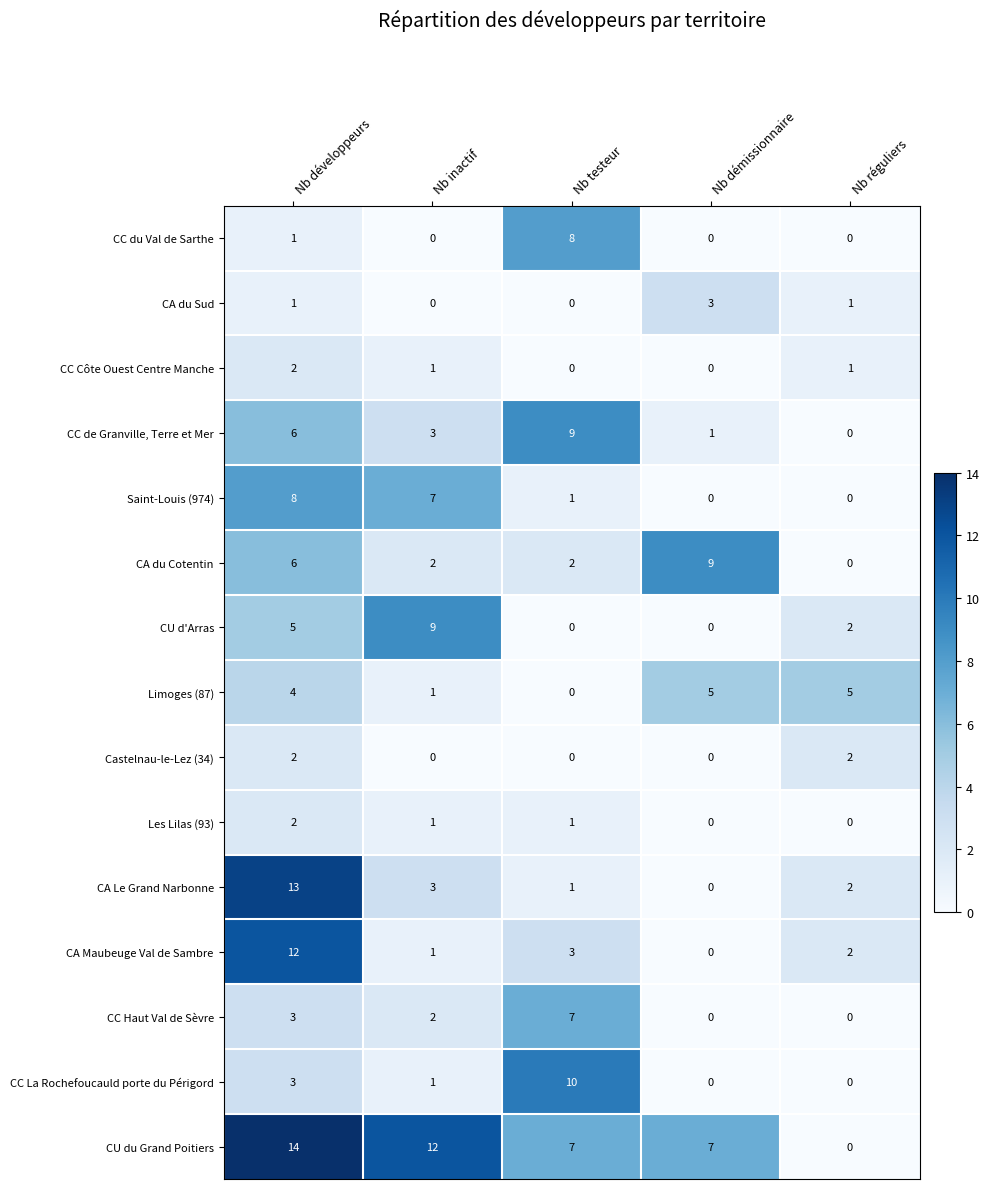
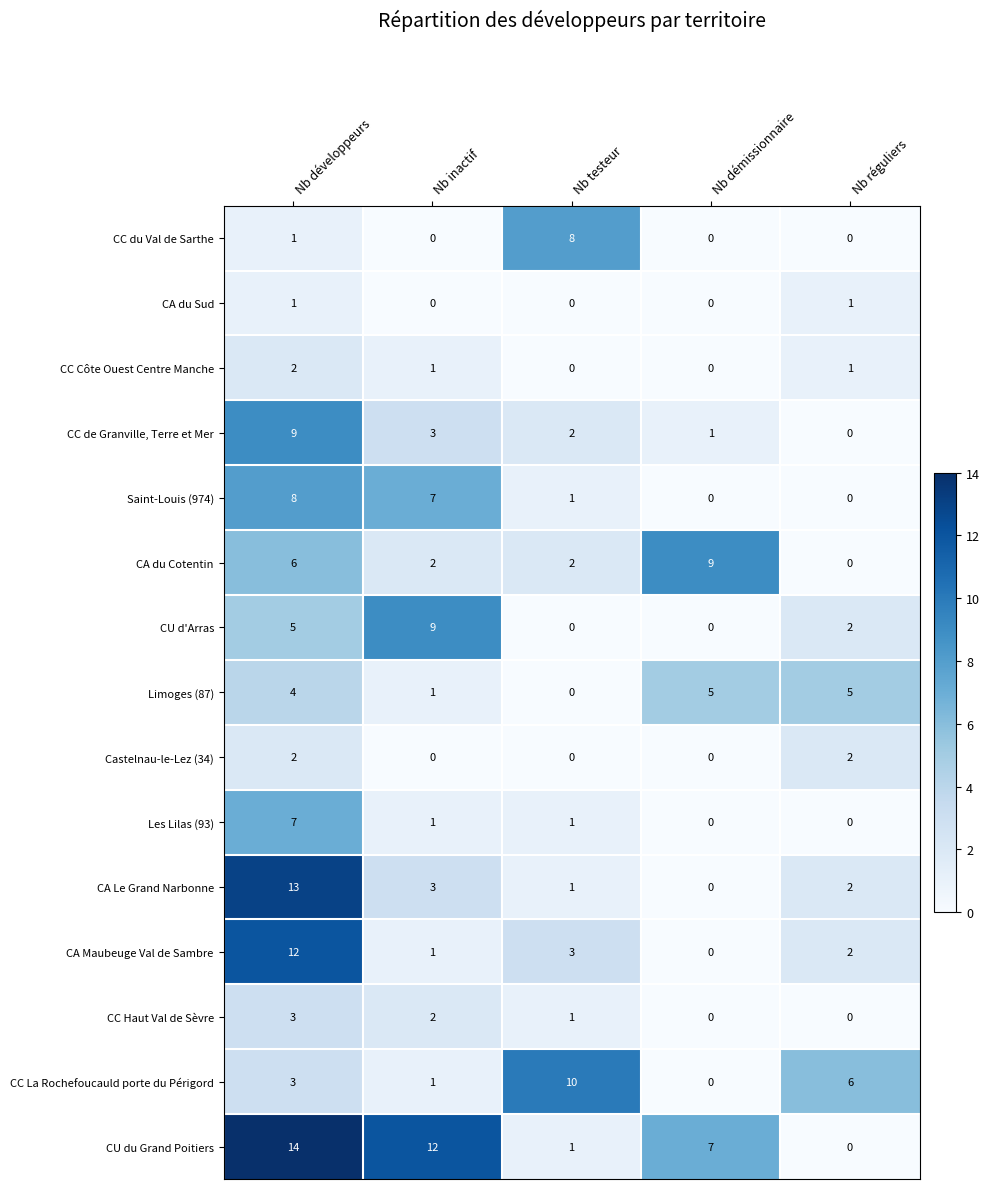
CA du Sud, Nb démissionnaire: 3 -> 0
CC de Granville, Terre et Mer, Nb développeurs: 6 -> 9
CC de Granville, Terre et Mer, Nb testeur: 9 -> 2
Les Lilas (93), Nb développeurs: 2 -> 7
CC Haut Val de Sèvre, Nb testeur: 7 -> 1
CC La Rochefoucauld porte du Périgord, Nb réguliers: 0 -> 6
CU du Grand Poitiers, Nb testeur: 7 -> 1
